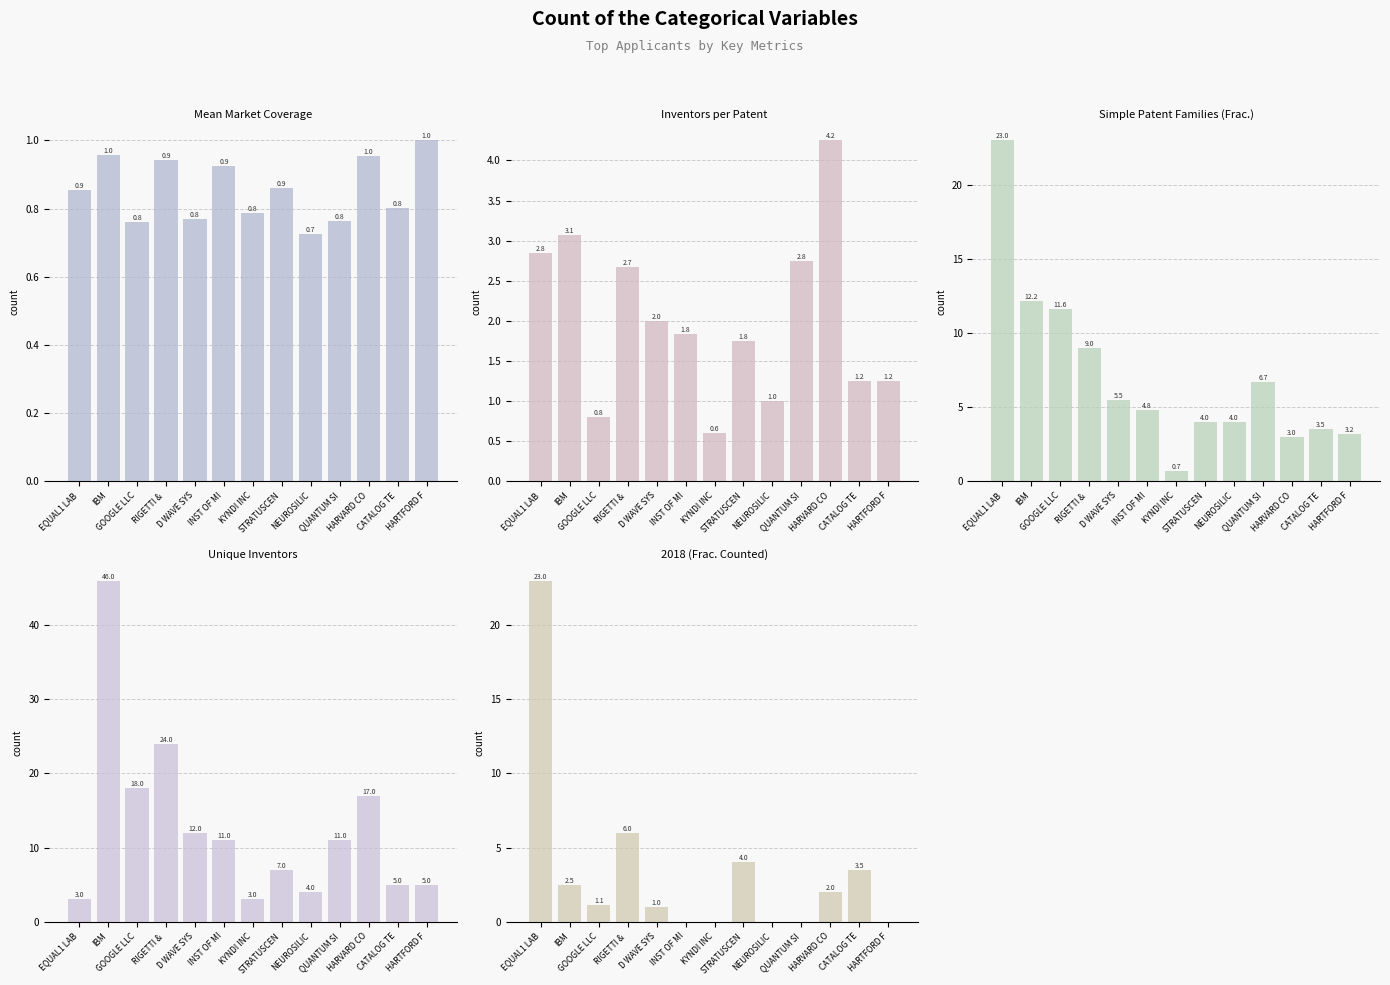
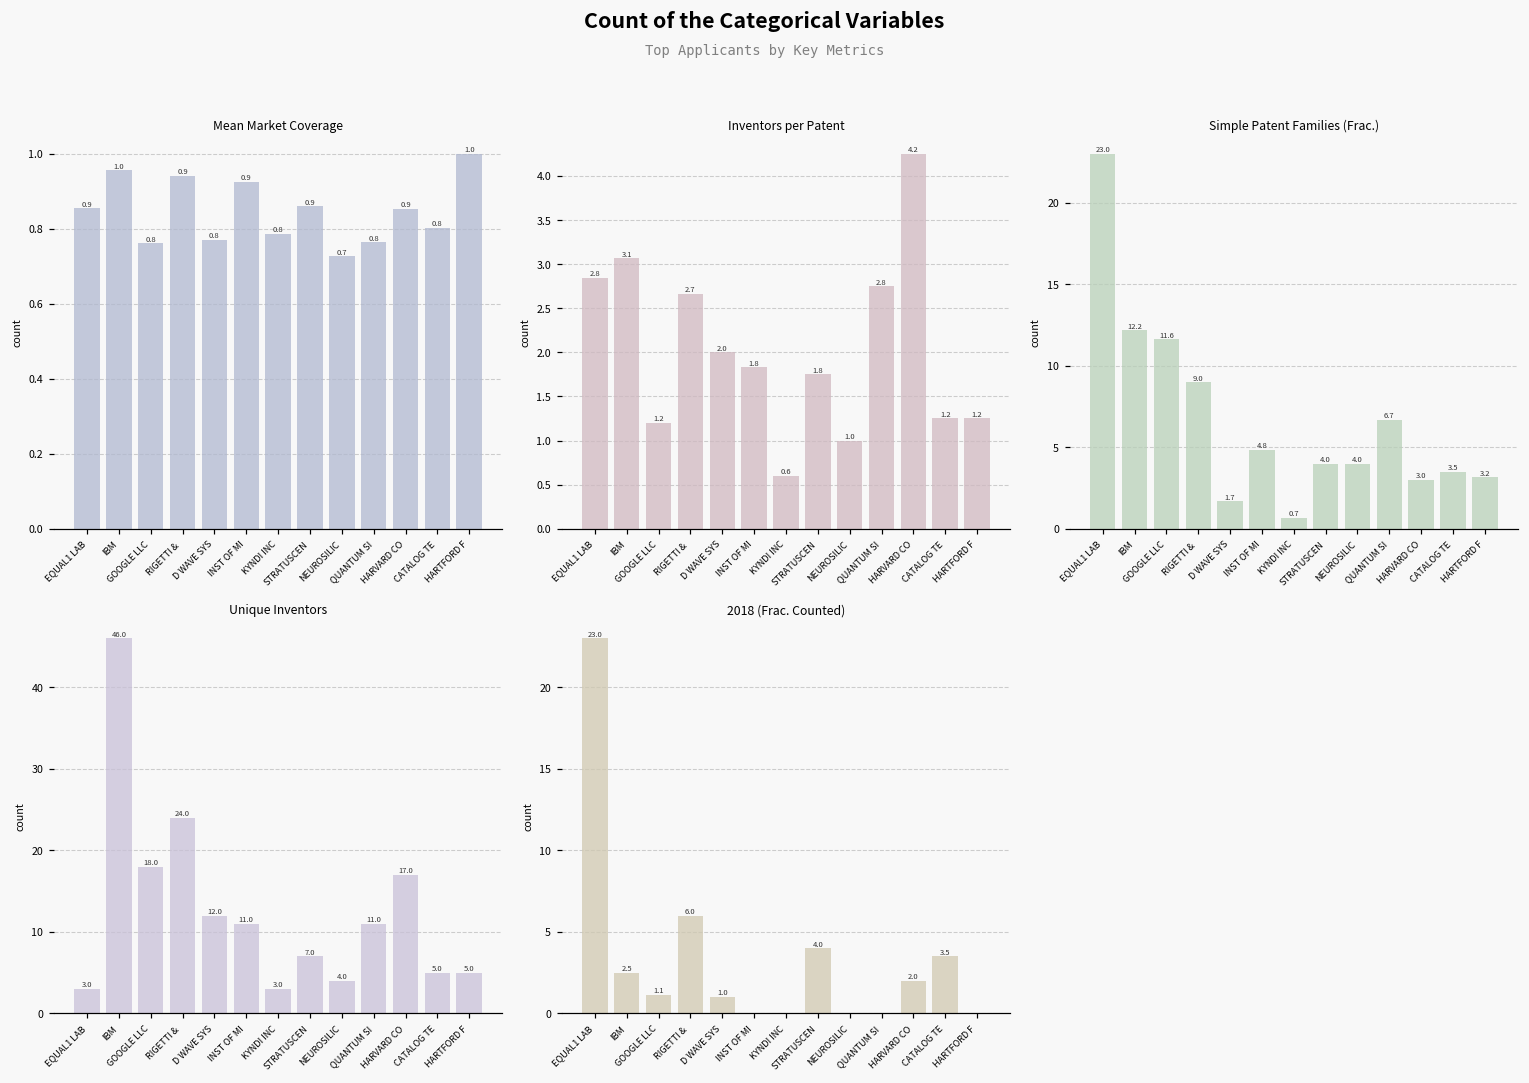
Mean Market Coverage, HARVARD CO: 1.0 -> 0.9
Inventors per Patent, GOOGLE LLC: 0.8 -> 1.2
Simple Patent Families (Frac.), D WAVE SYS: 5.5 -> 1.7
